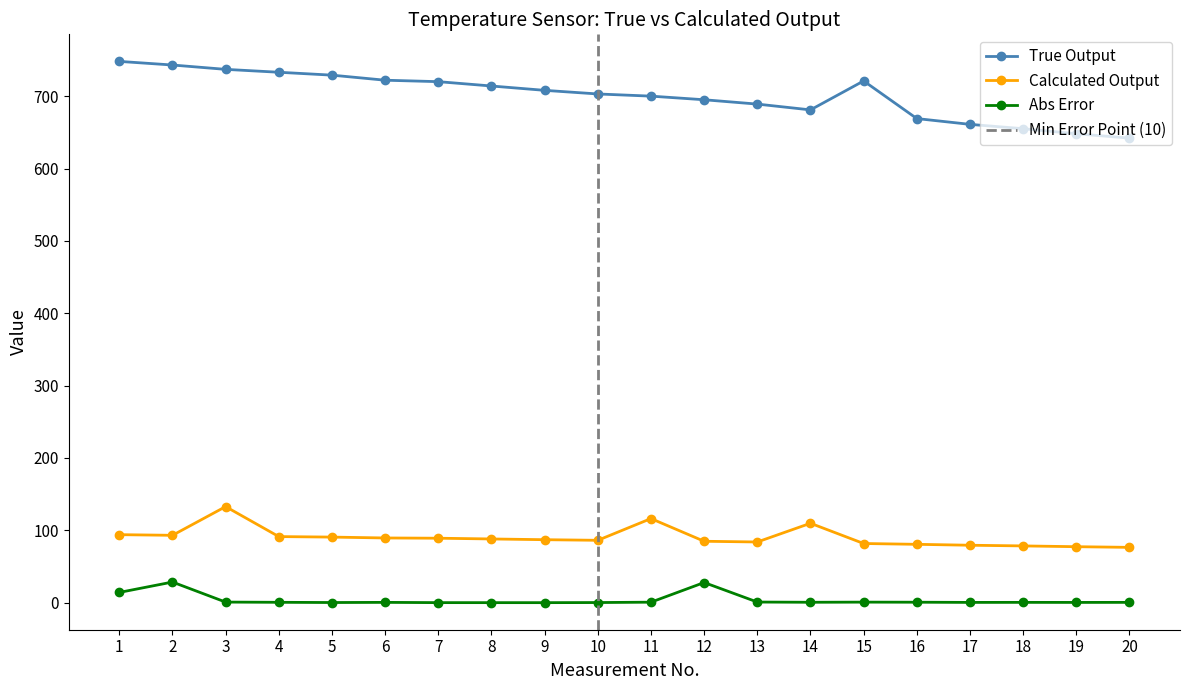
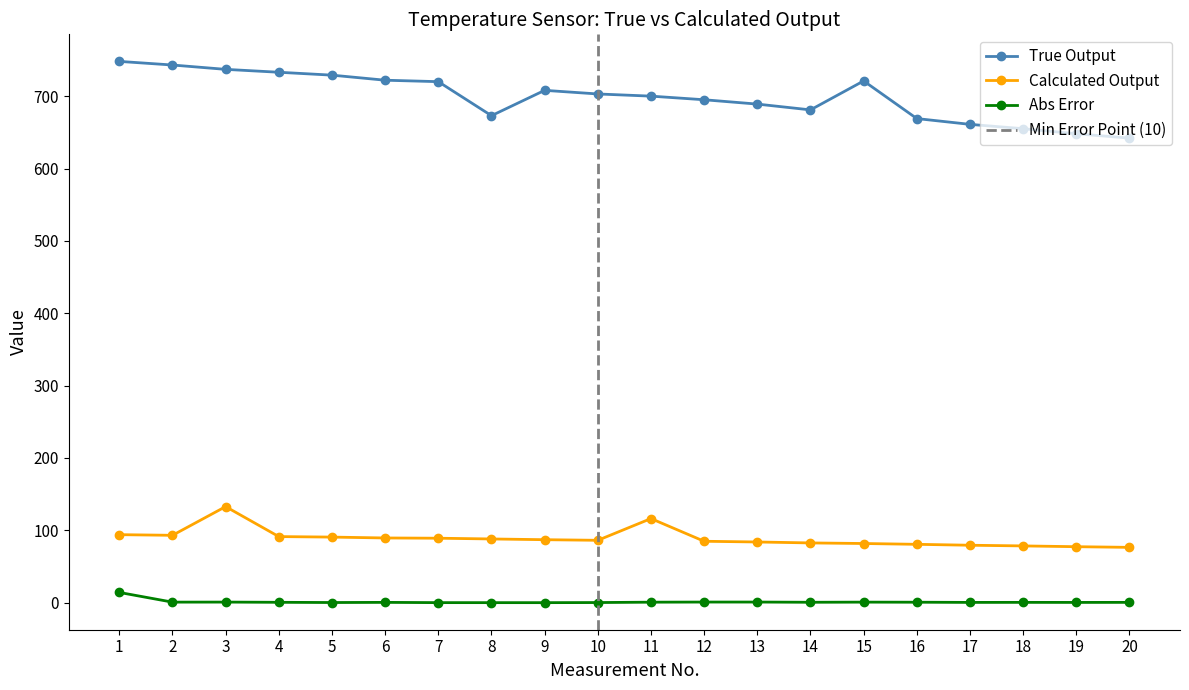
Abs Error, 2: 30 -> 0
True Output, 8: 710 -> 670
Abs Error, 12: 30 -> 0
Calculated Output, 14: 110 -> 80
